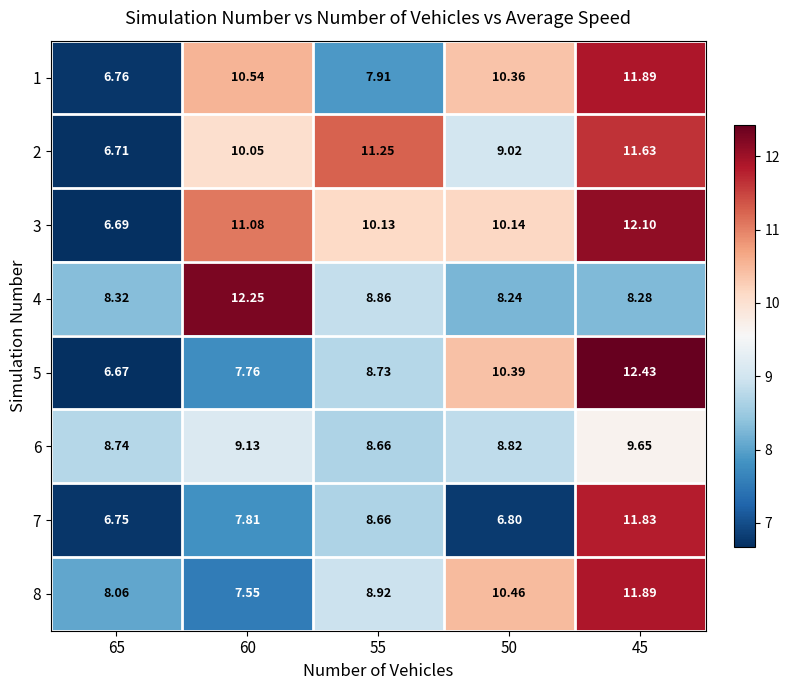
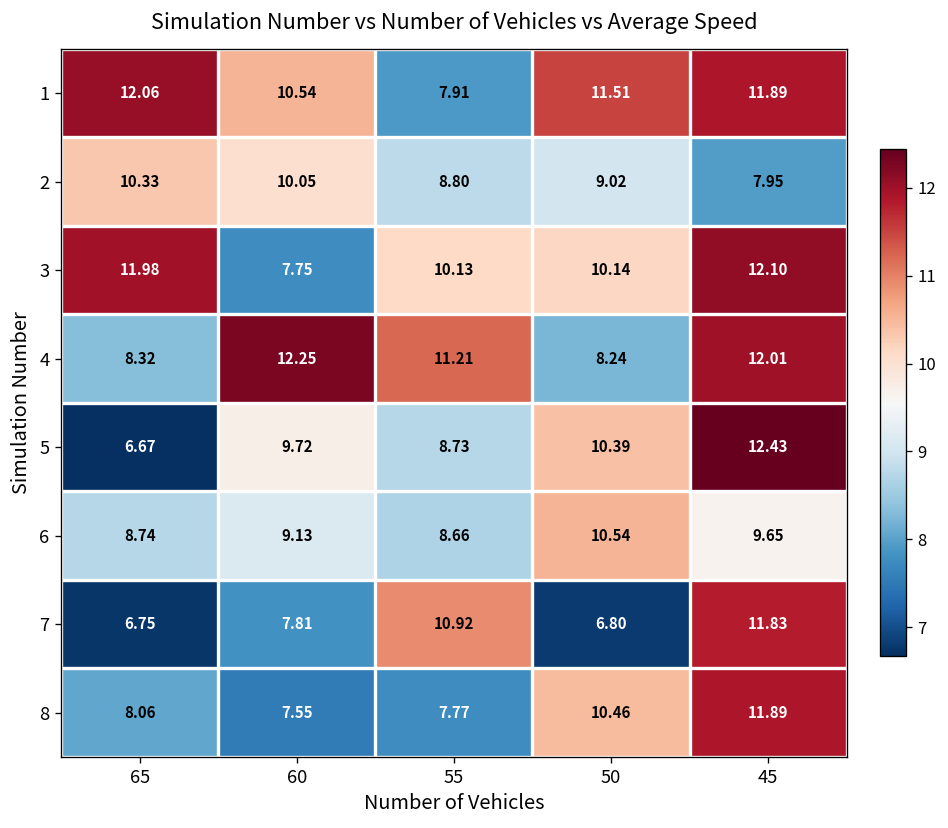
1, 65: 6.76 -> 12.06
1, 50: 10.36 -> 11.51
2, 65: 6.71 -> 10.33
2, 55: 11.25 -> 8.80
2, 45: 11.63 -> 7.95
3, 65: 6.69 -> 11.98
3, 60: 11.08 -> 7.75
4, 55: 8.86 -> 11.21
4, 45: 8.28 -> 12.01
5, 60: 7.76 -> 9.72
6, 50: 8.82 -> 10.54
7, 55: 8.66 -> 10.92
8, 55: 8.92 -> 7.77
